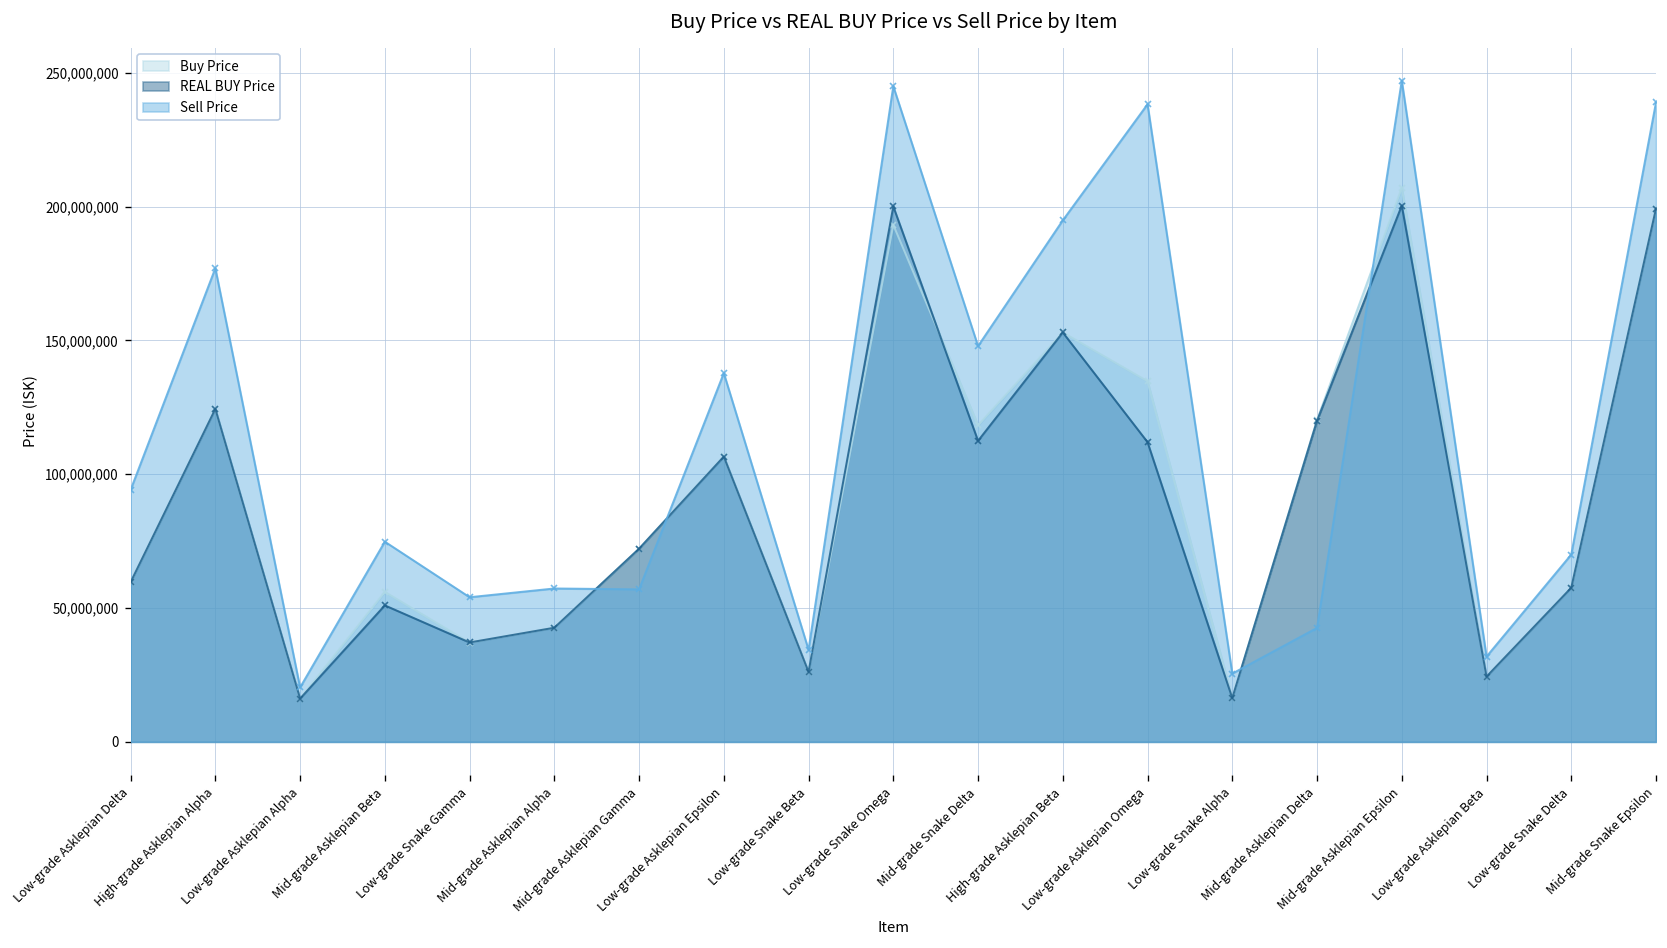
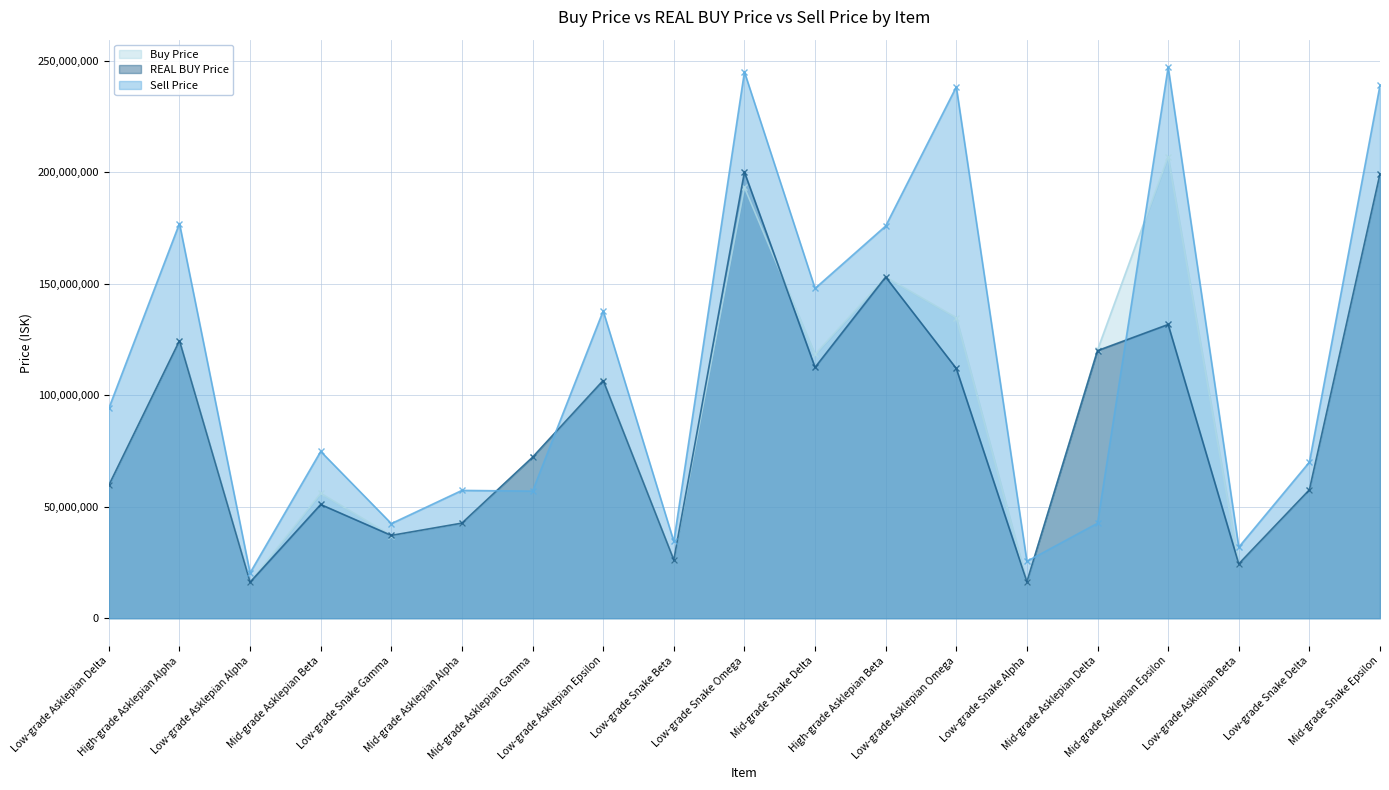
Sell Price, Low-grade Snake Gamma: 54,000,000 -> 42,000,000
Sell Price, High-grade Asklepian Beta: 195,000,000 -> 176,000,000
REAL BUY Price, Mid-grade Asklepian Epsilon: 200,000,000 -> 132,000,000
